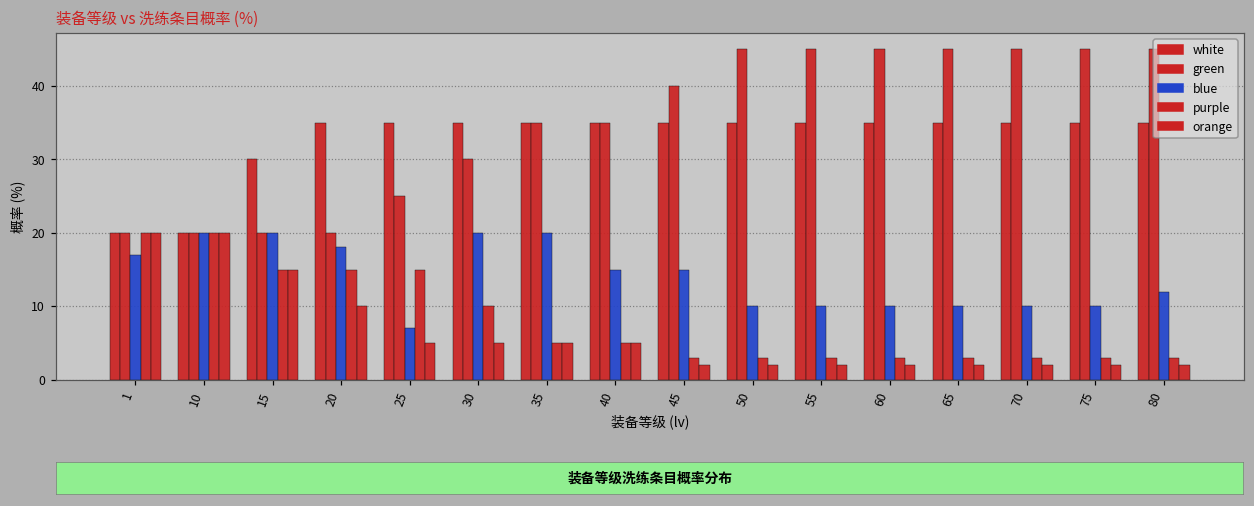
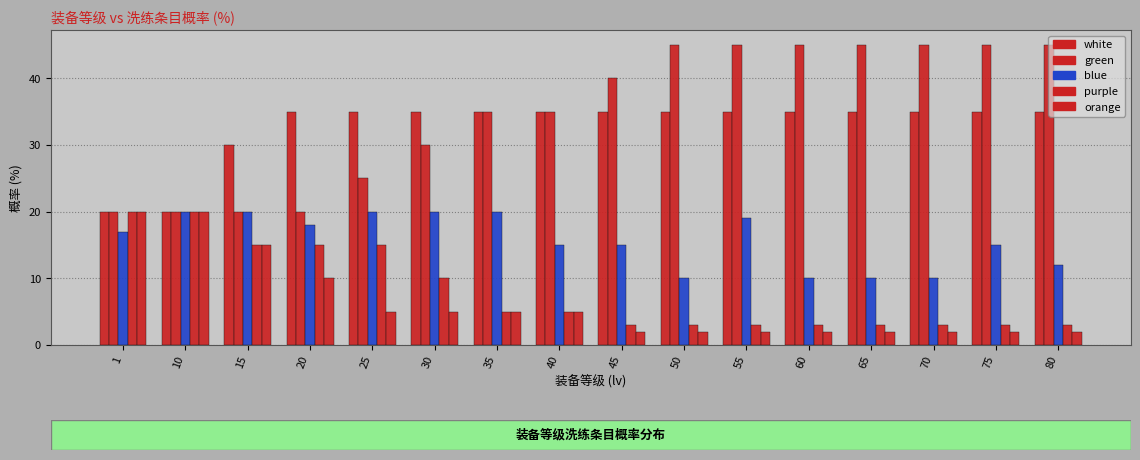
blue, 25: 7 -> 20
blue, 55: 10 -> 19
blue, 75: 10 -> 15
